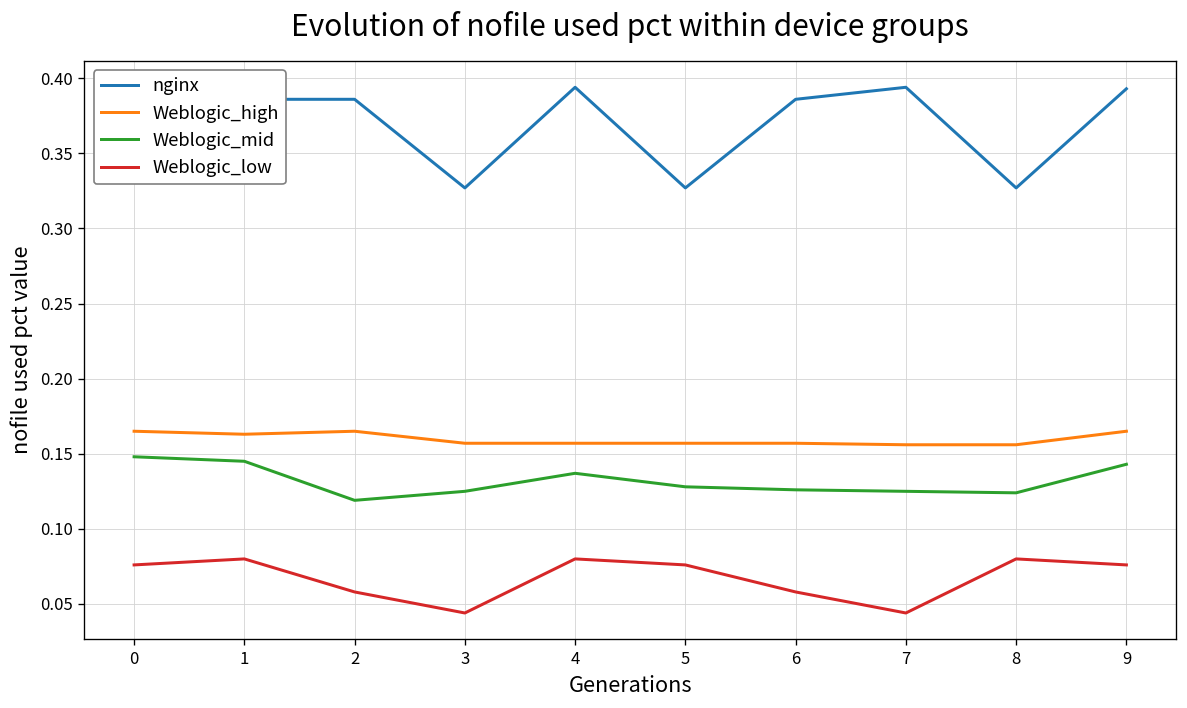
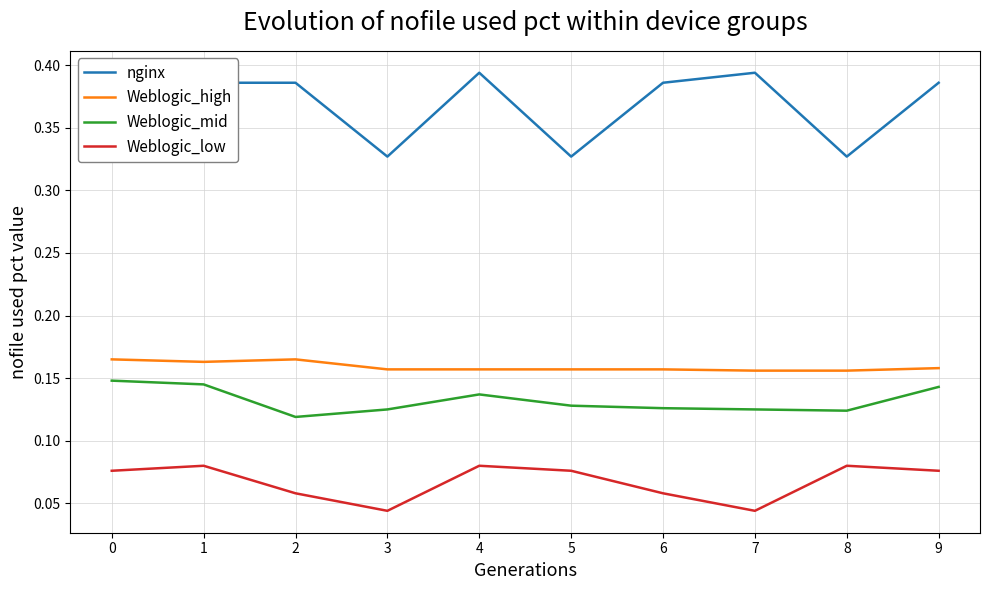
nginx, 9: 0.393 -> 0.386
Weblogic_high, 9: 0.165 -> 0.158
